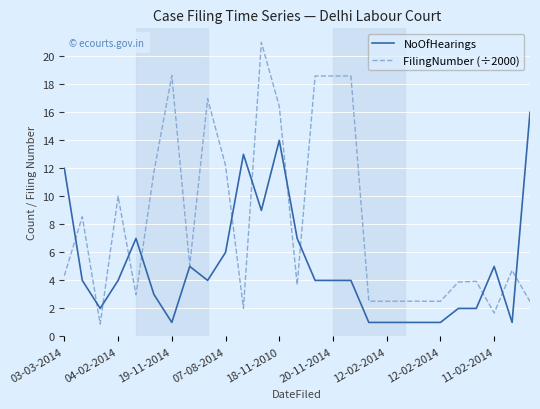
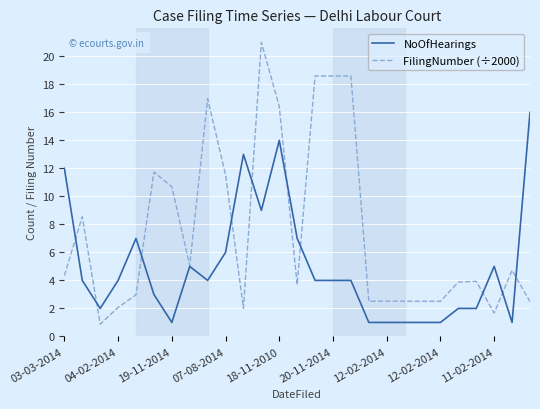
FilingNumber (÷2000), 04-02-2014: 10.0 -> 2.1
FilingNumber (÷2000), 19-11-2014: 18.6 -> 10.7
FilingNumber (÷2000), 07-08-2014: 12.2 -> 11.5
